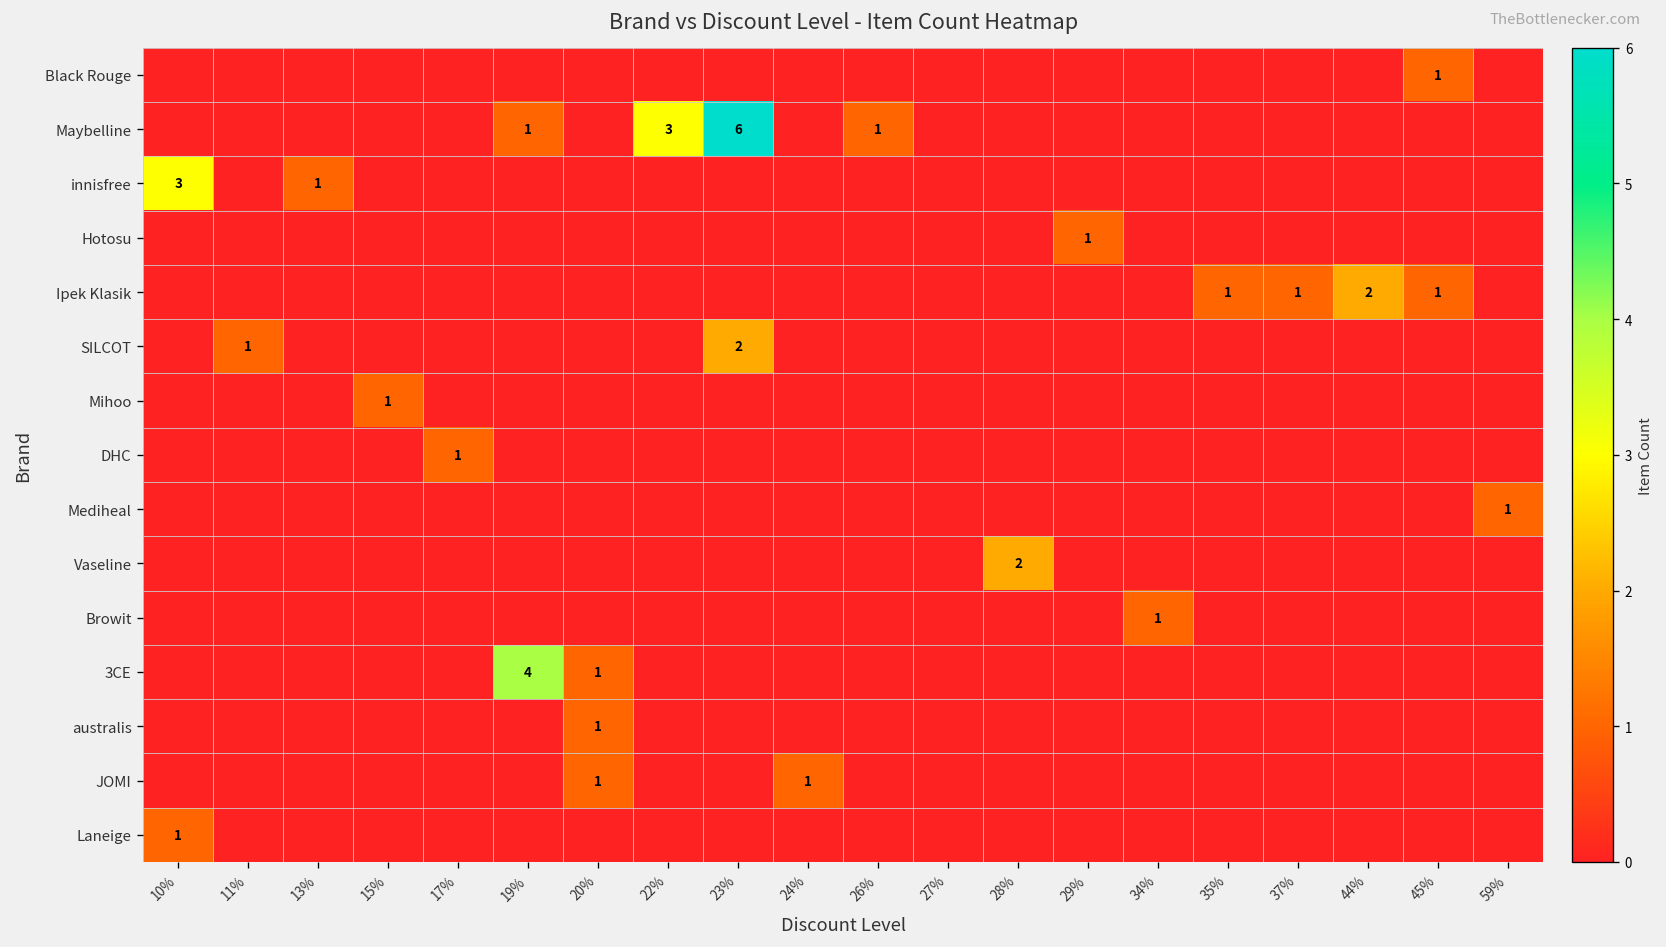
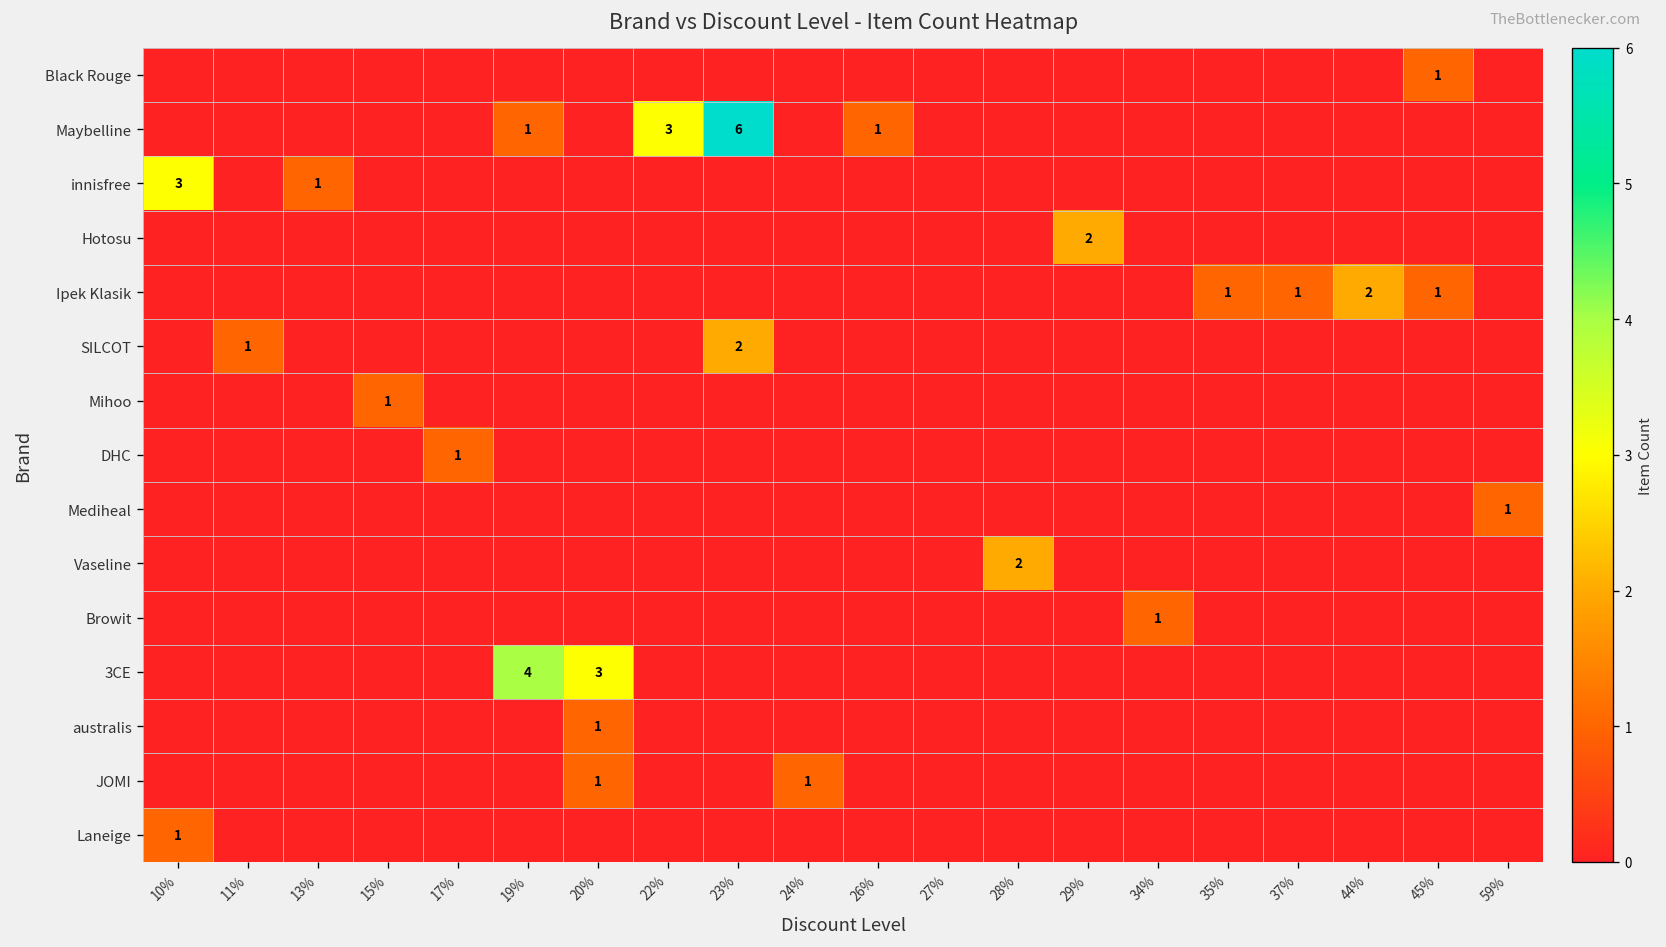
Hotosu, 29%: 1 -> 2
3CE, 20%: 1 -> 3
